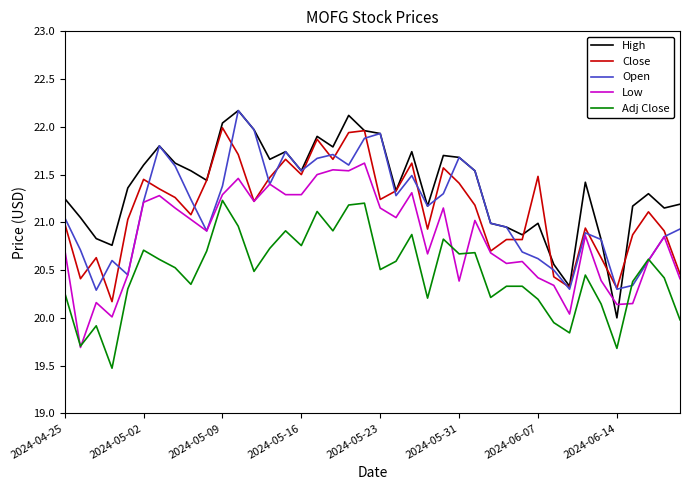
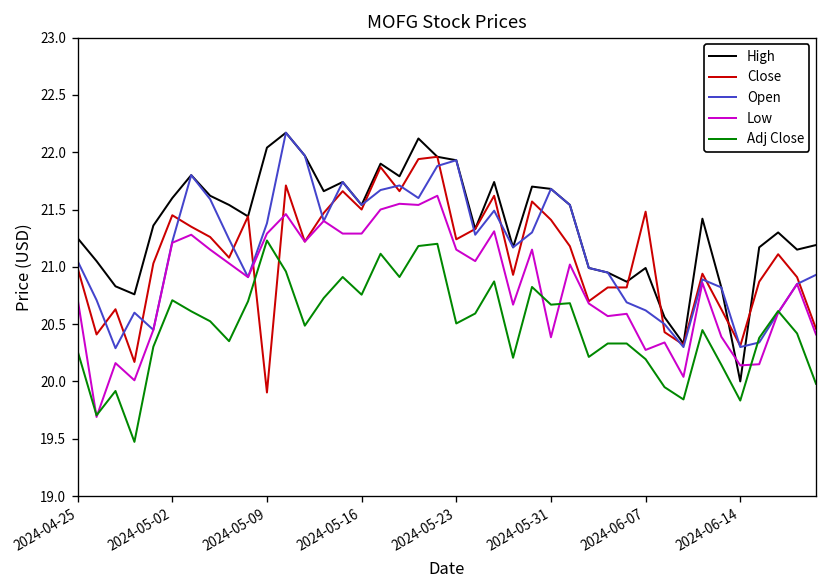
Close, 2024-05-09: 22.0 -> 19.9
Low, 2024-06-07: 20.4 -> 20.3
Adj Close, 2024-06-14: 19.7 -> 19.8
